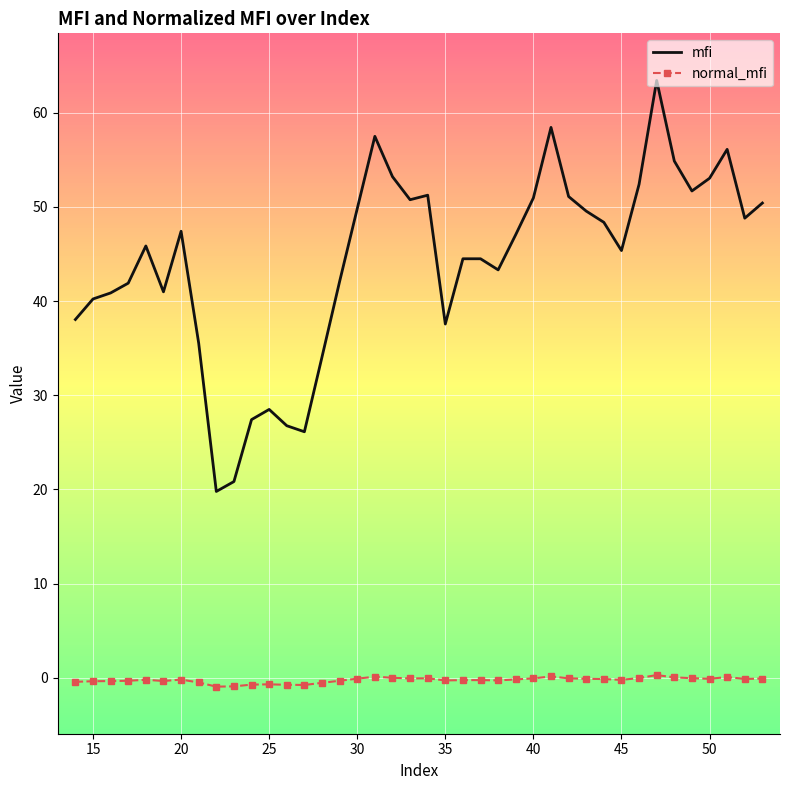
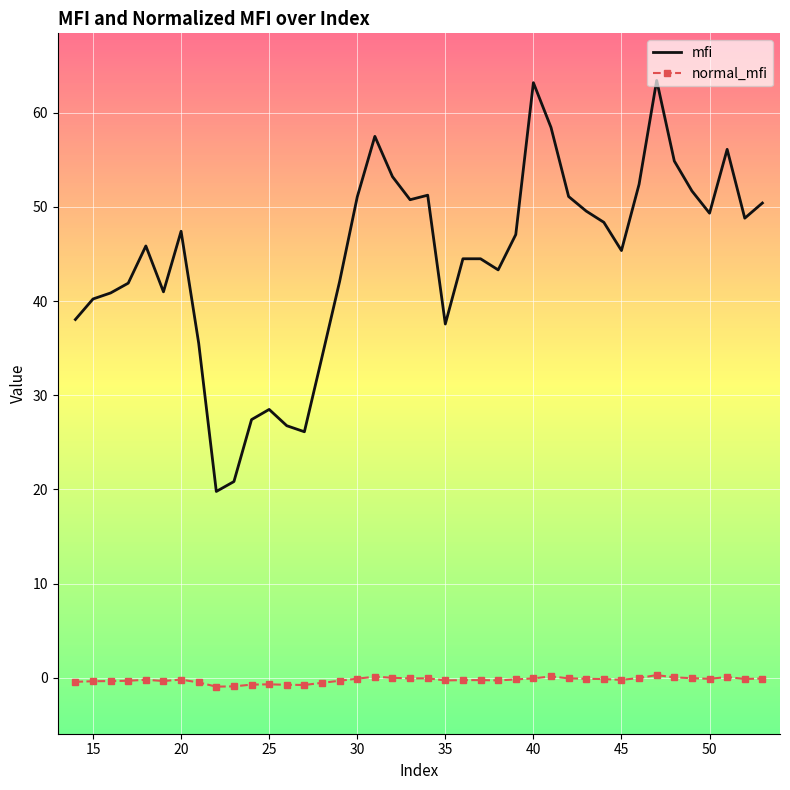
mfi, 30: 50 -> 51
mfi, 40: 51 -> 63
mfi, 50: 53 -> 49
